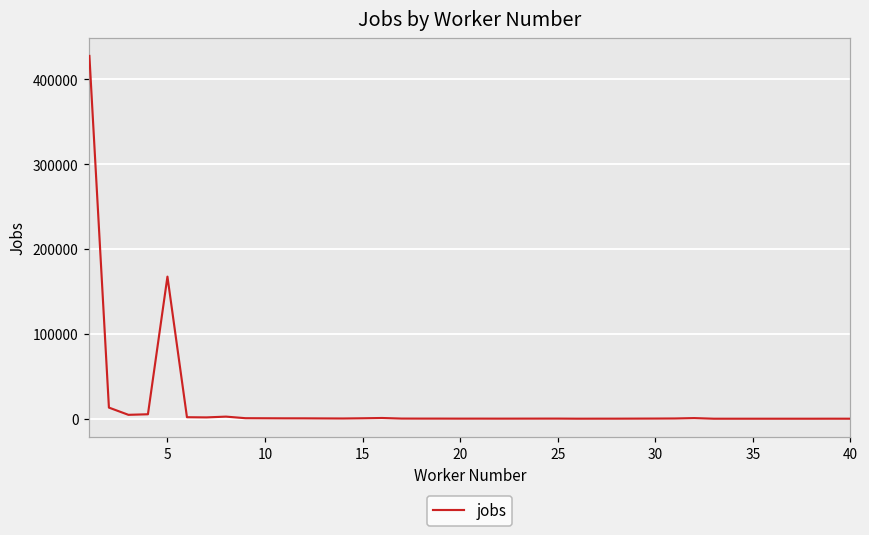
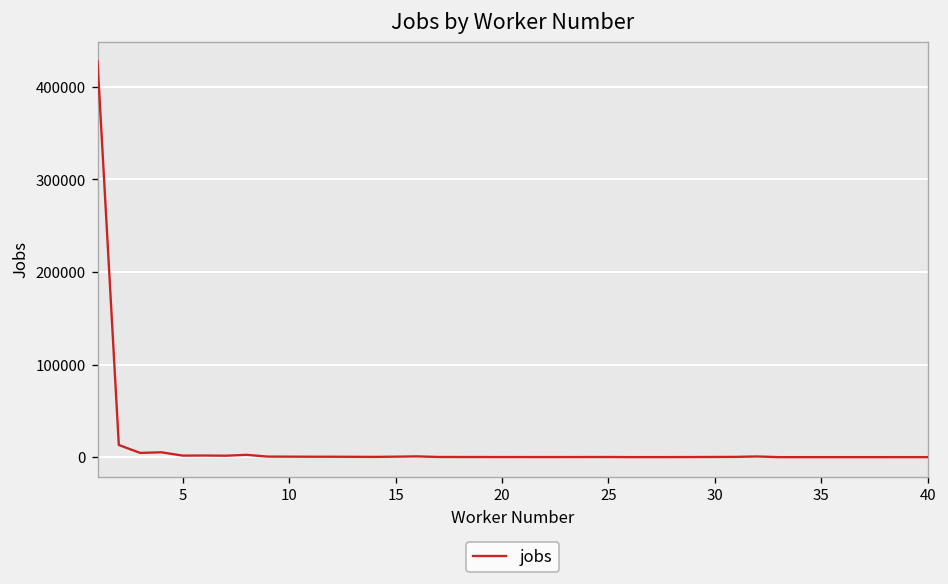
5: 170000 -> 0
